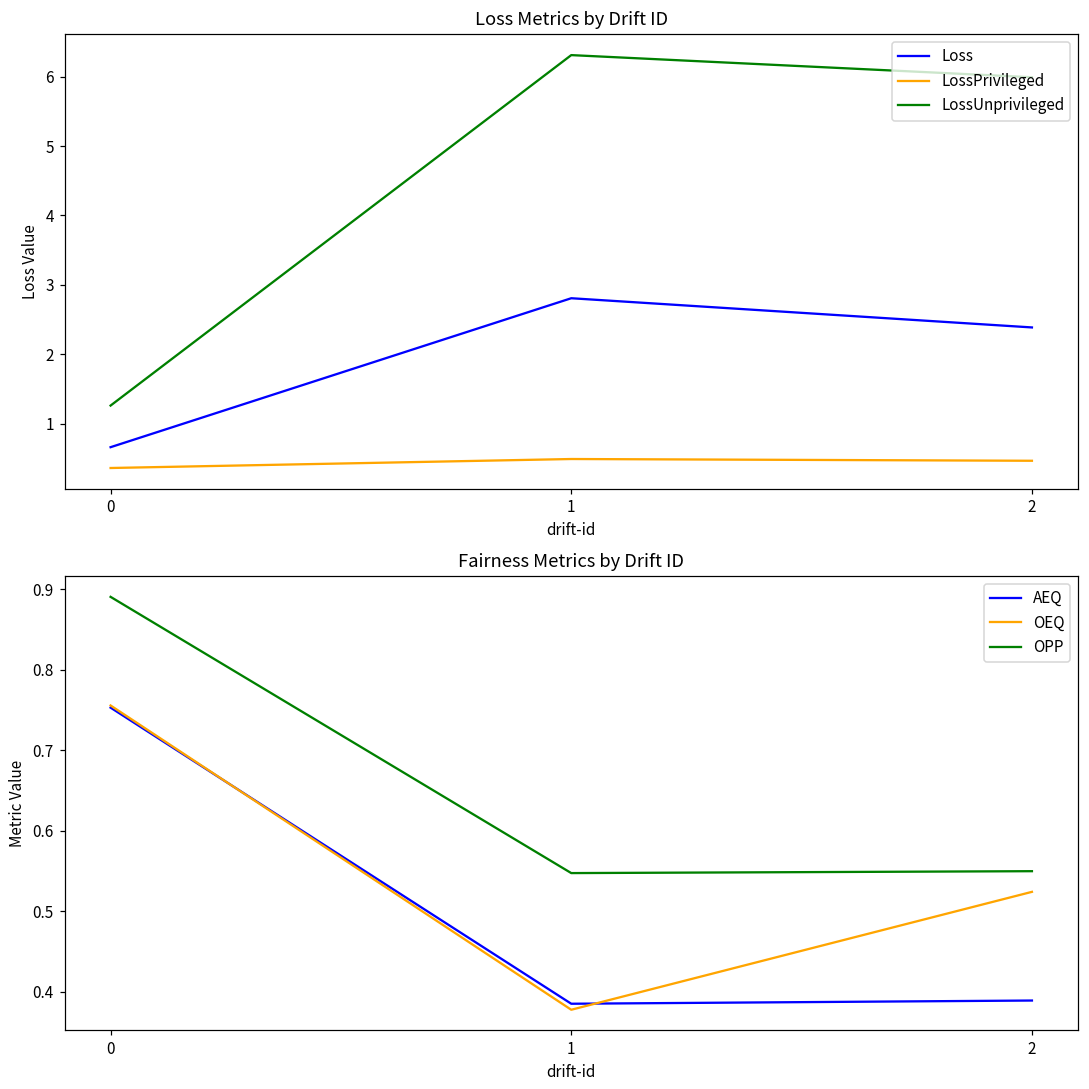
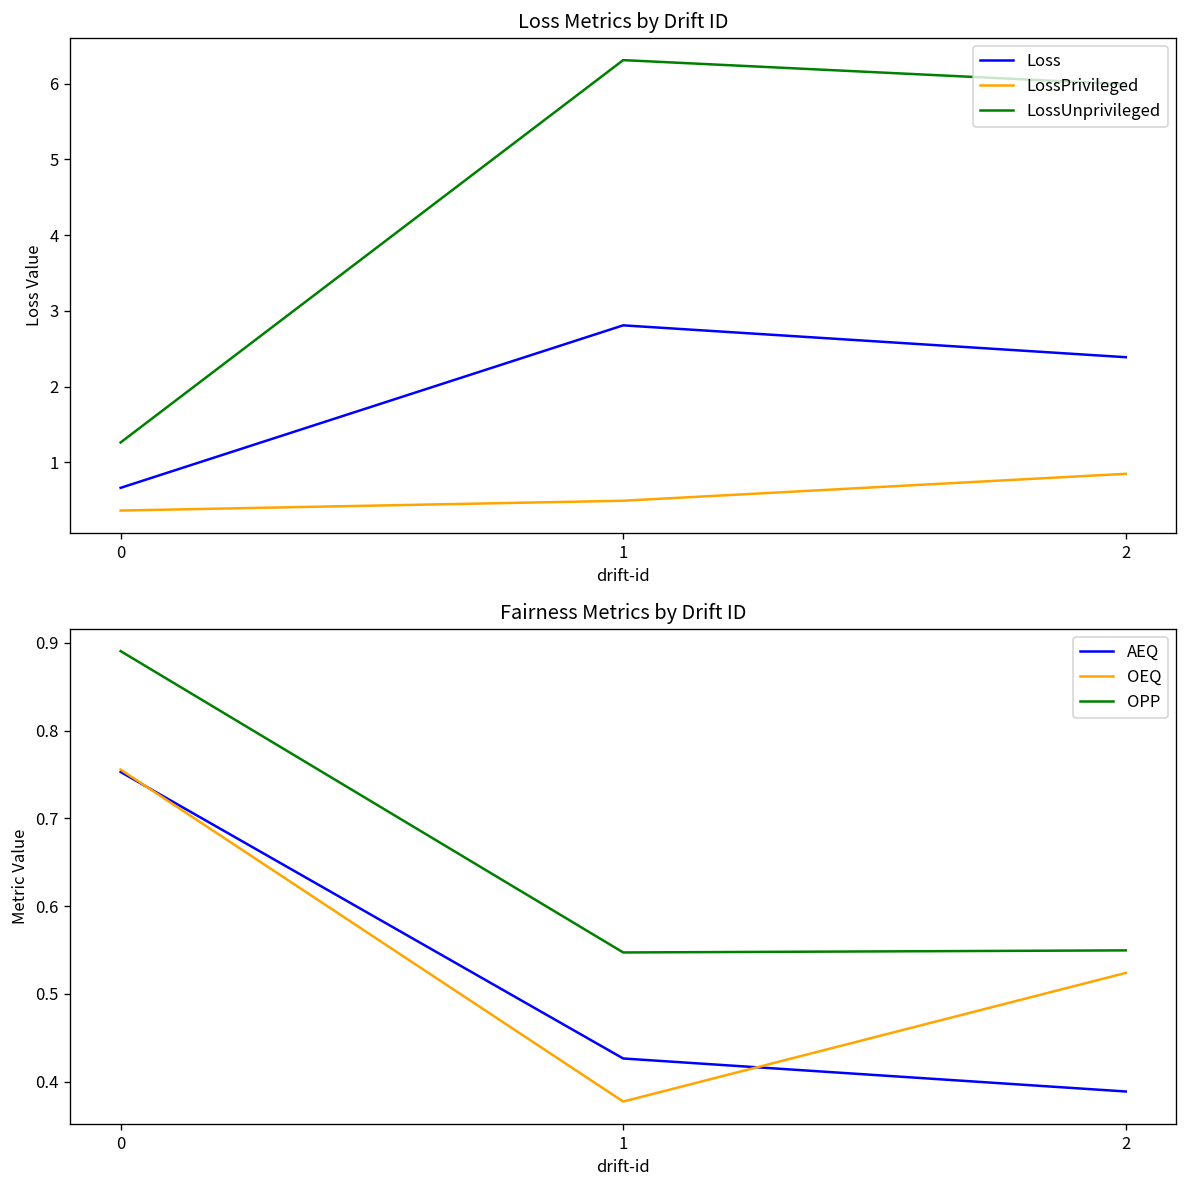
Loss Metrics by Drift ID, LossPrivileged, 2: 0.5 -> 0.8
Fairness Metrics by Drift ID, AEQ, 1: 0.38 -> 0.43
